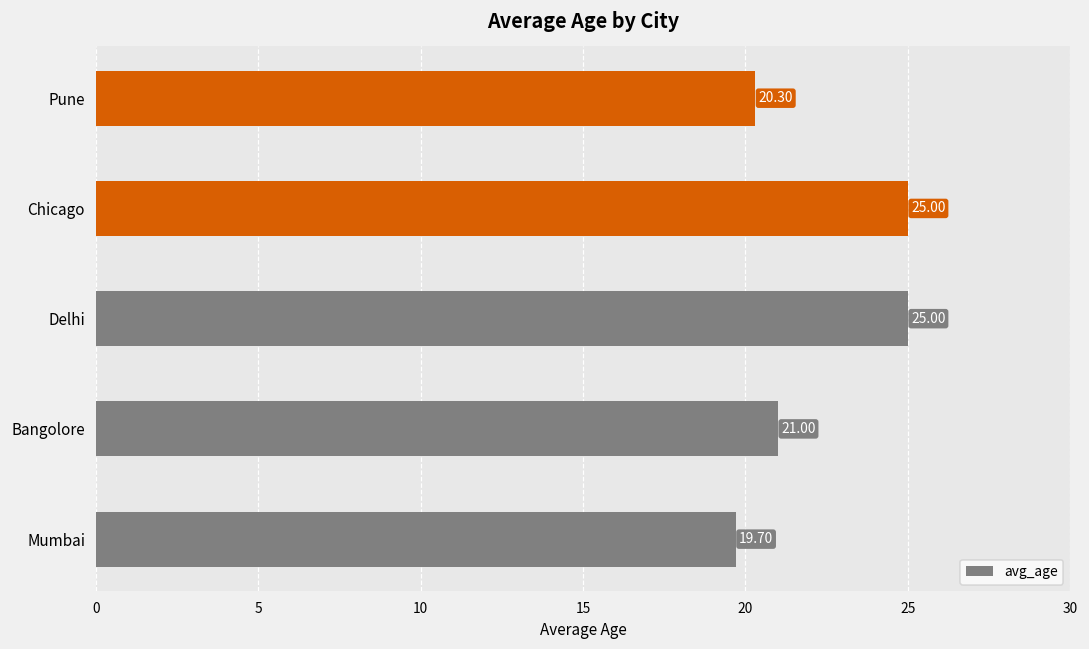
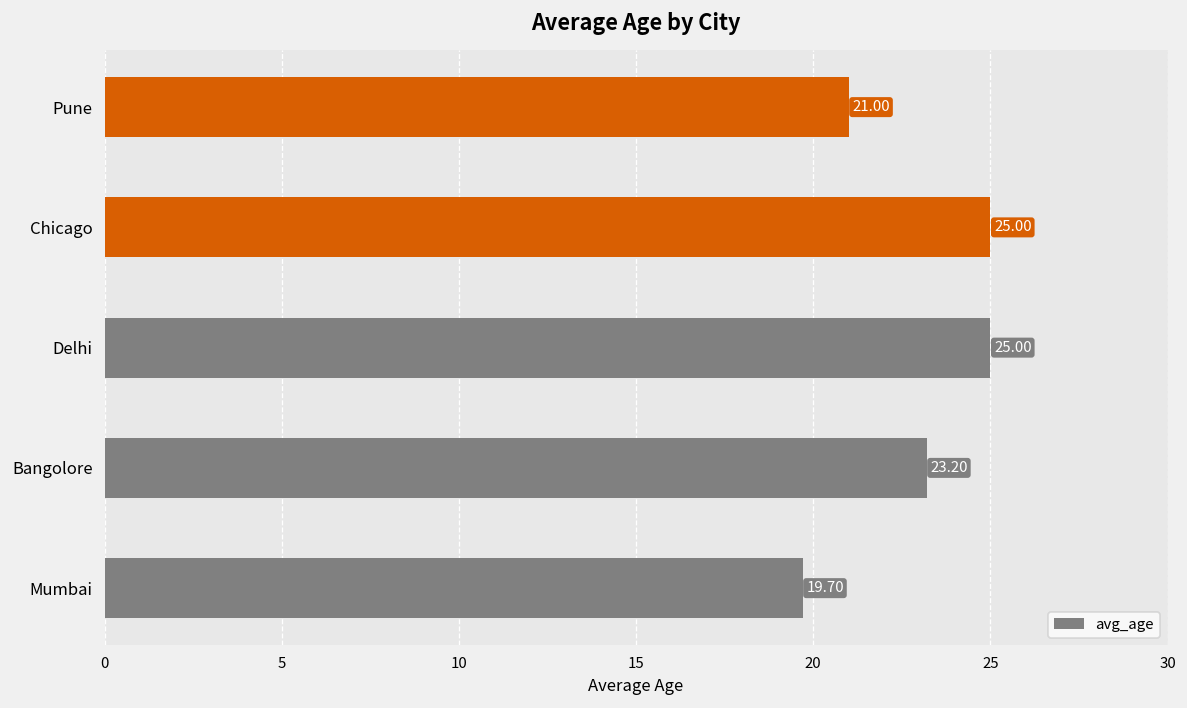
Pune: 20.30 -> 21.00
Bangolore: 21.00 -> 23.20
